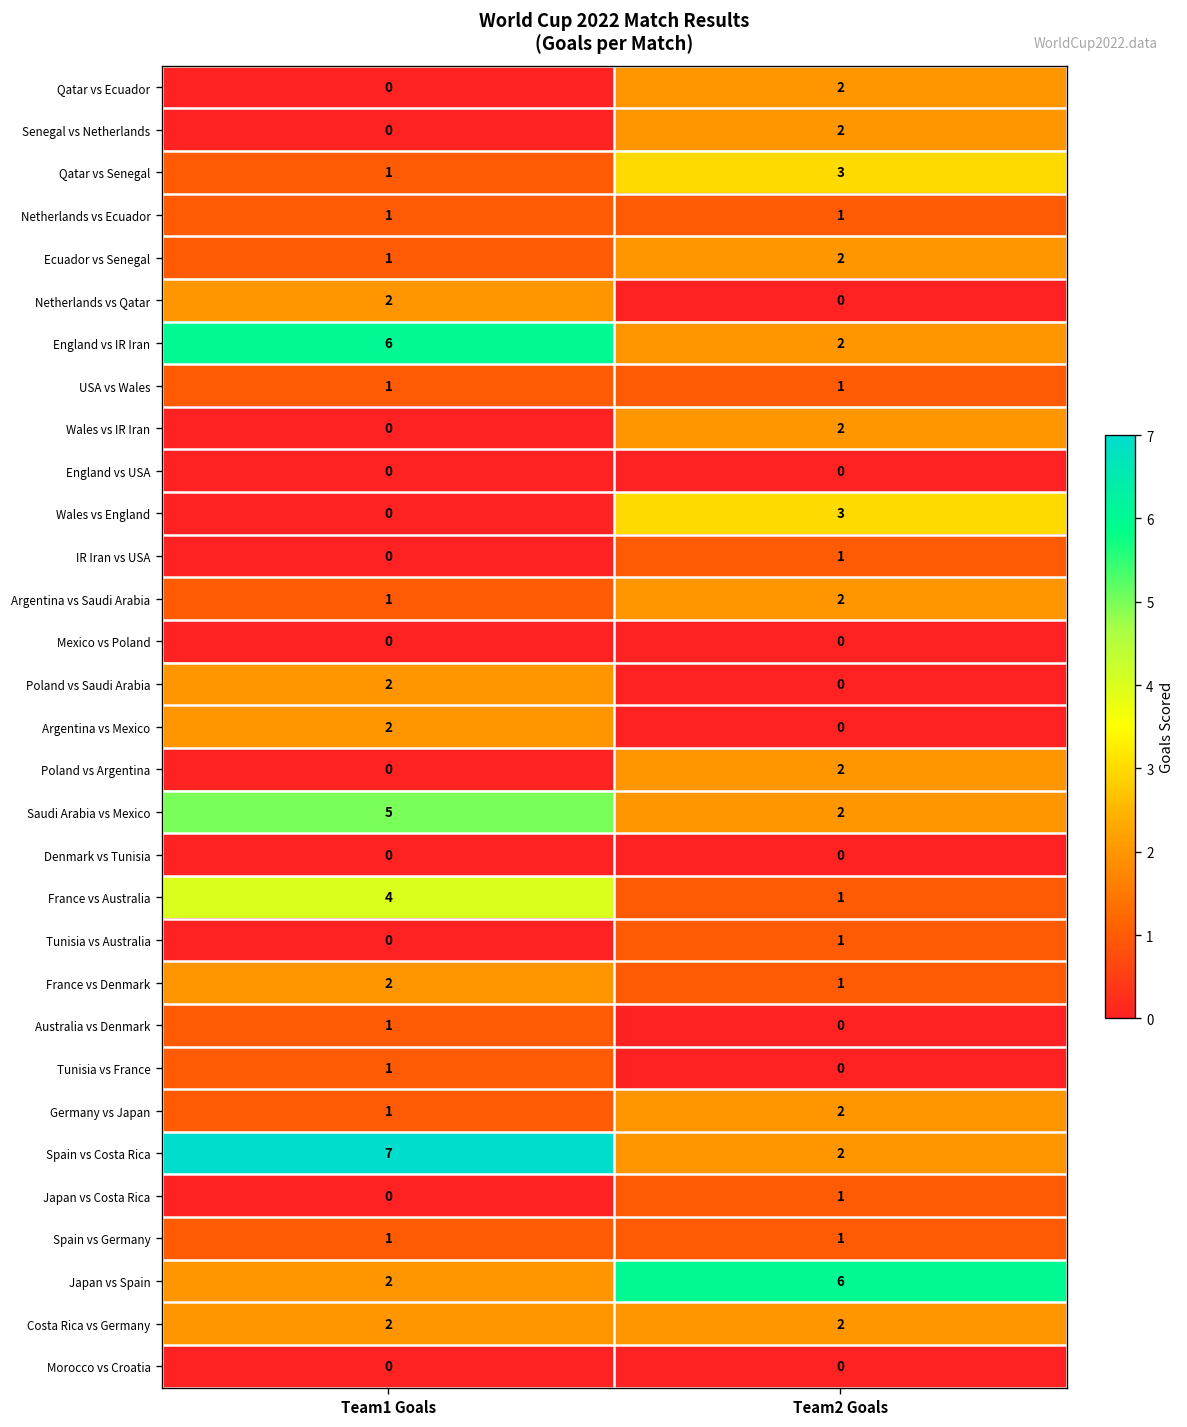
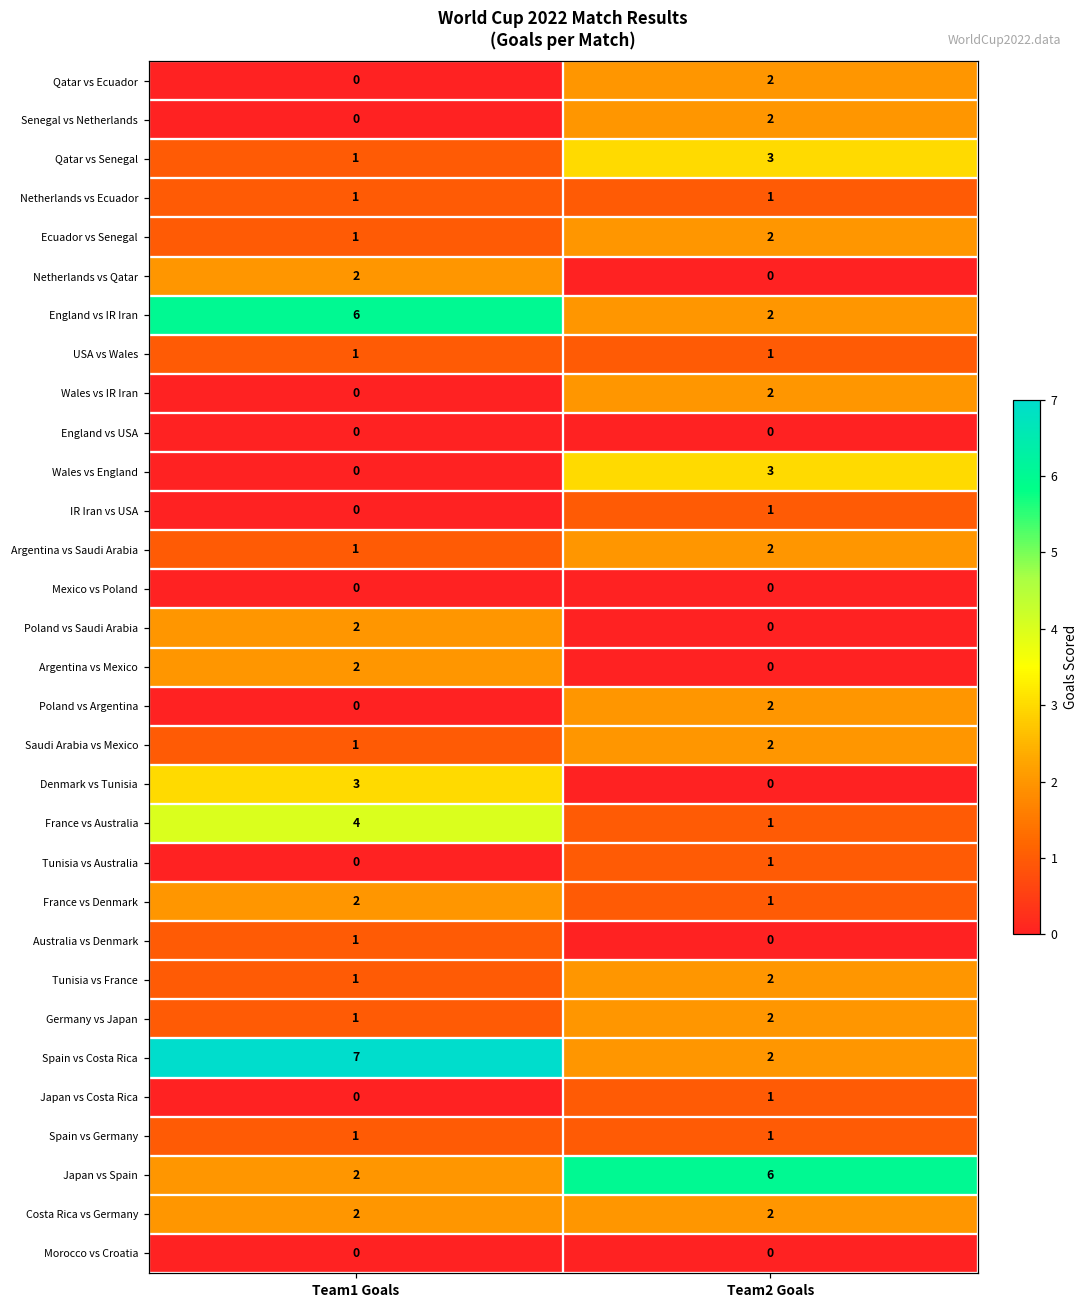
Saudi Arabia vs Mexico, Team1 Goals: 5 -> 1
Denmark vs Tunisia, Team1 Goals: 0 -> 3
Tunisia vs France, Team2 Goals: 0 -> 2
